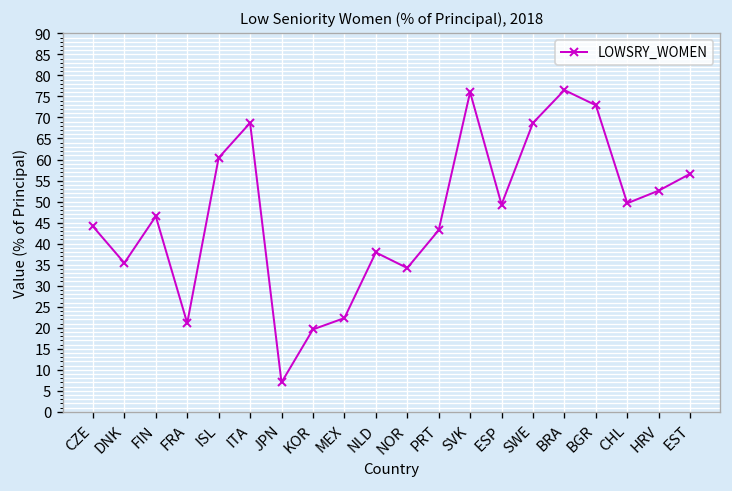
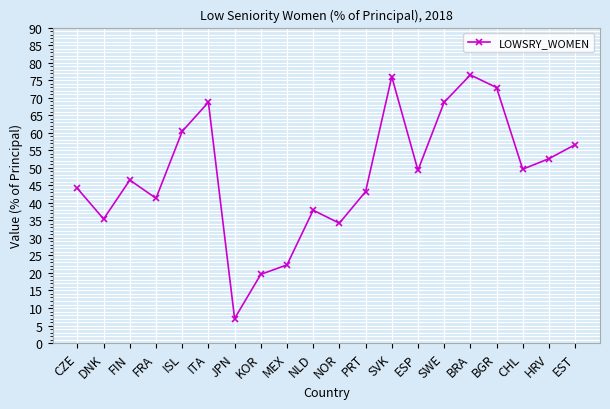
FRA: 21 -> 41
